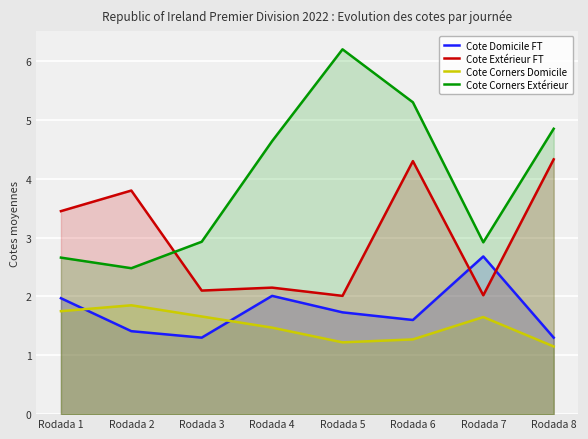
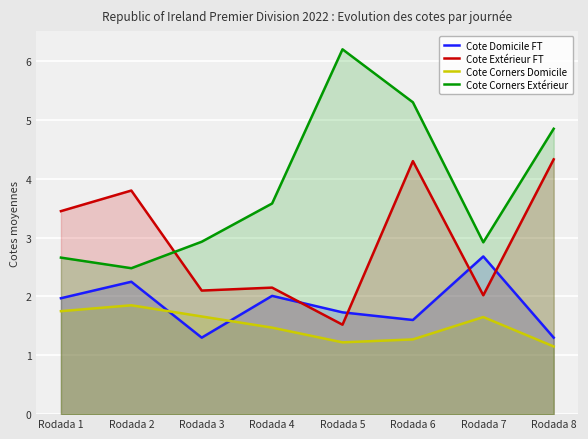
Cote Domicile FT, Rodada 2: 1.4 -> 2.3
Cote Corners Extérieur, Rodada 4: 4.6 -> 3.6
Cote Extérieur FT, Rodada 5: 2.0 -> 1.5
